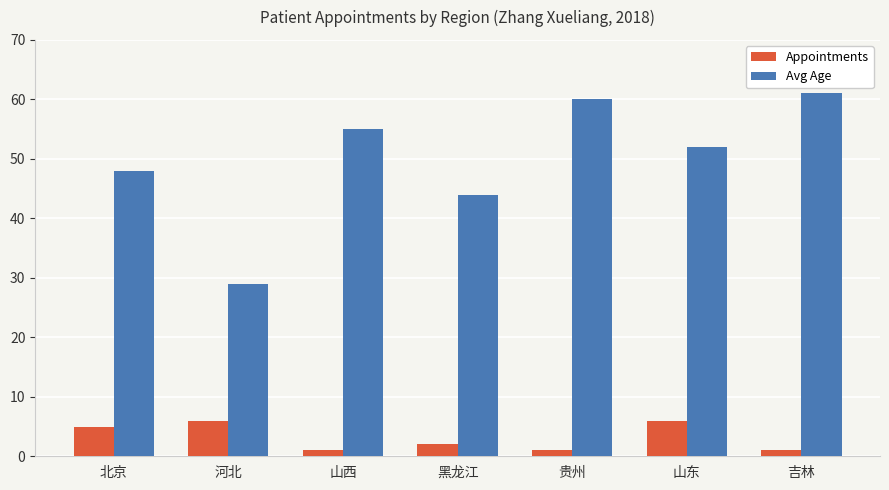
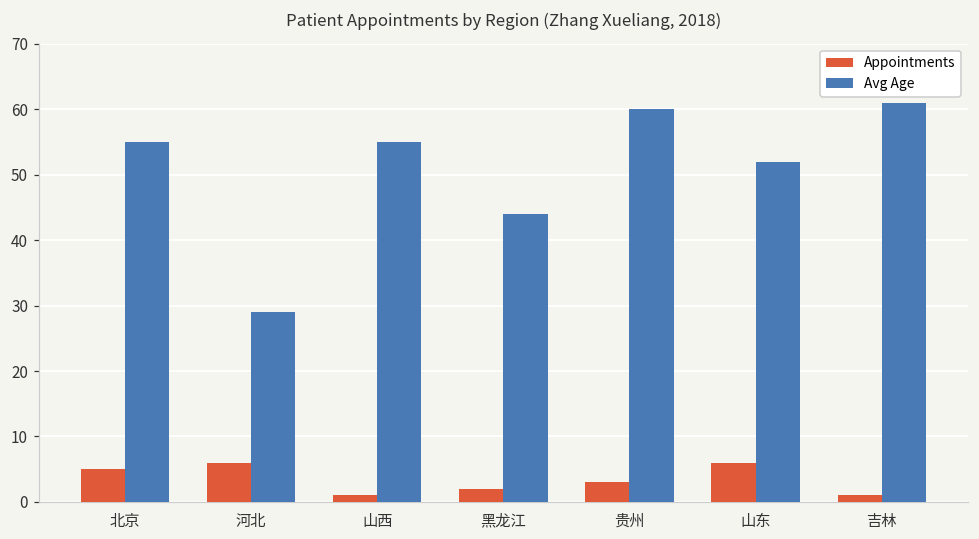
Avg Age, 北京: 48 -> 55
Appointments, 贵州: 1 -> 3
